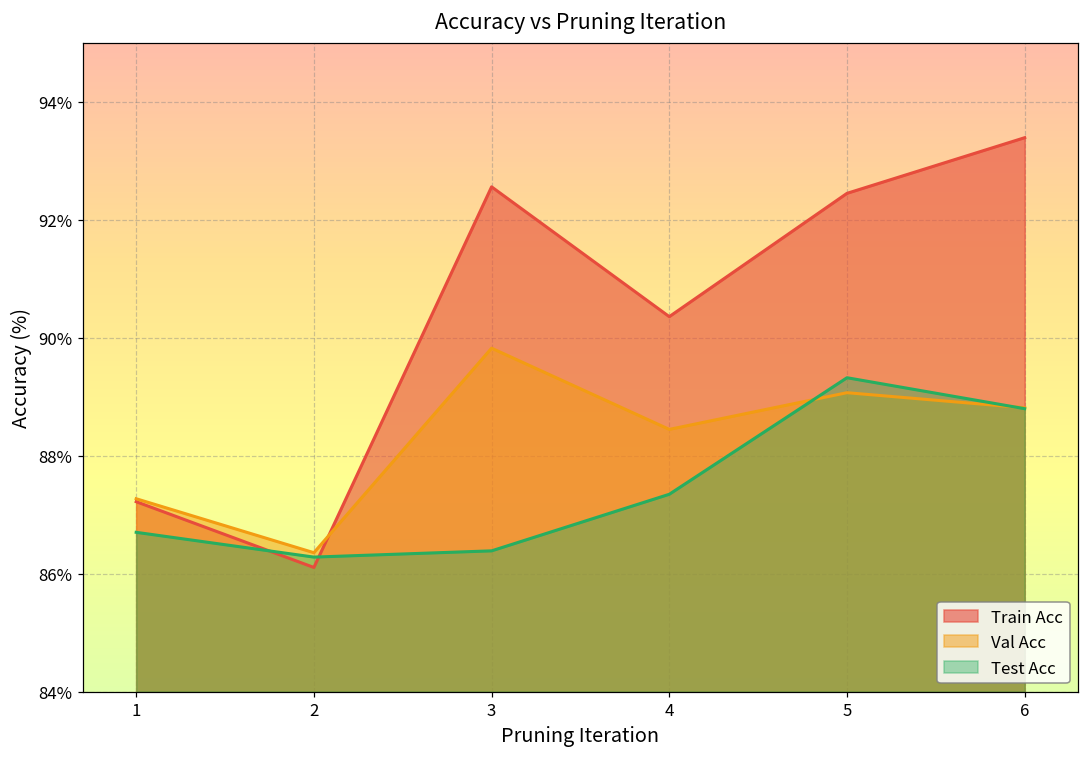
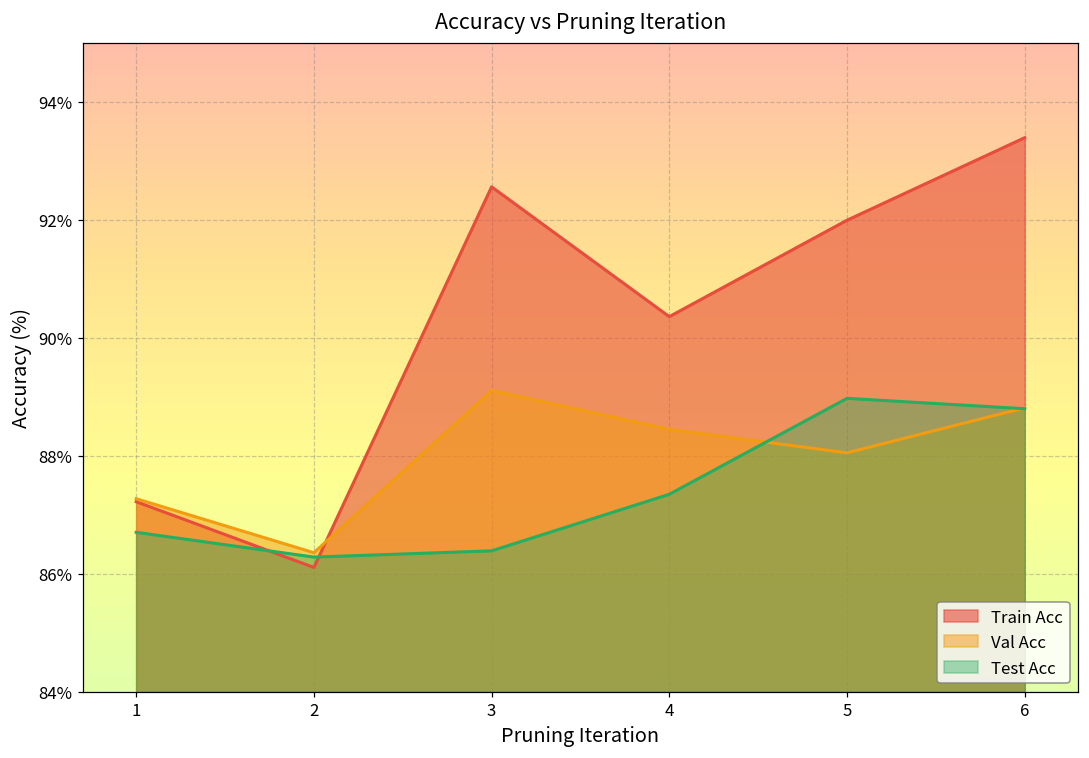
Val Acc, 3: 89.8% -> 89.1%
Train Acc, 5: 92.4% -> 92.0%
Val Acc, 5: 89.1% -> 88.0%
Test Acc, 5: 89.3% -> 89.0%
